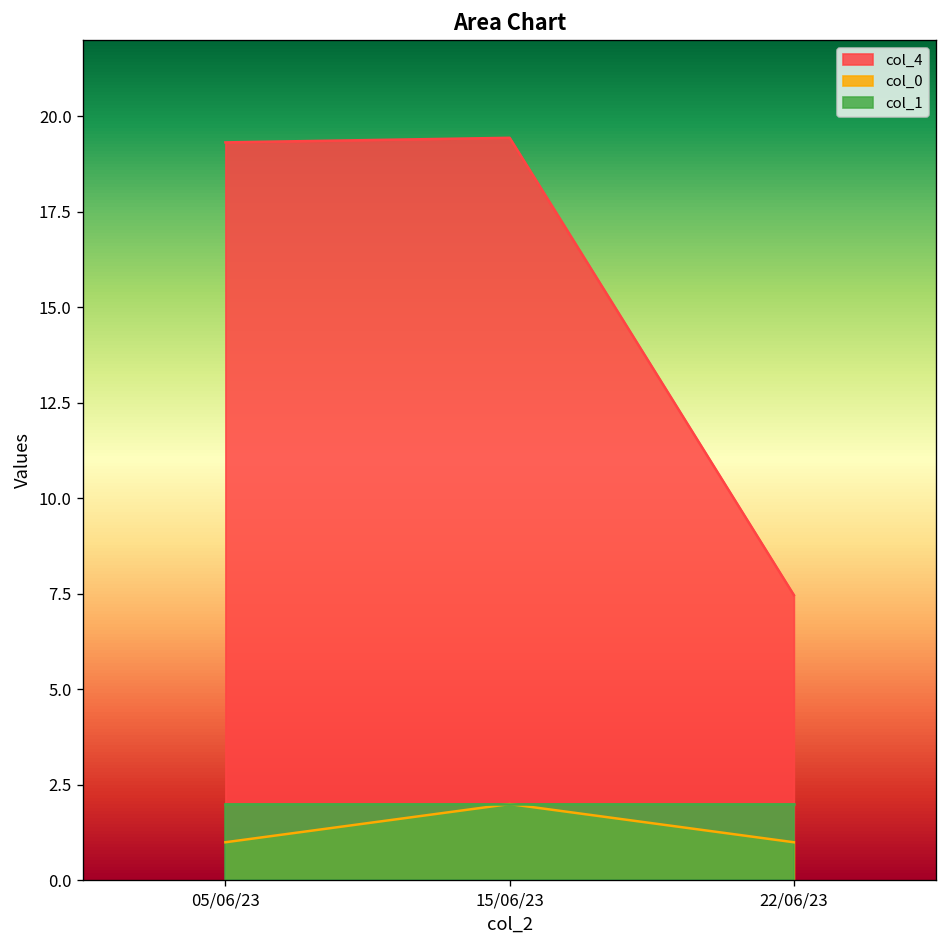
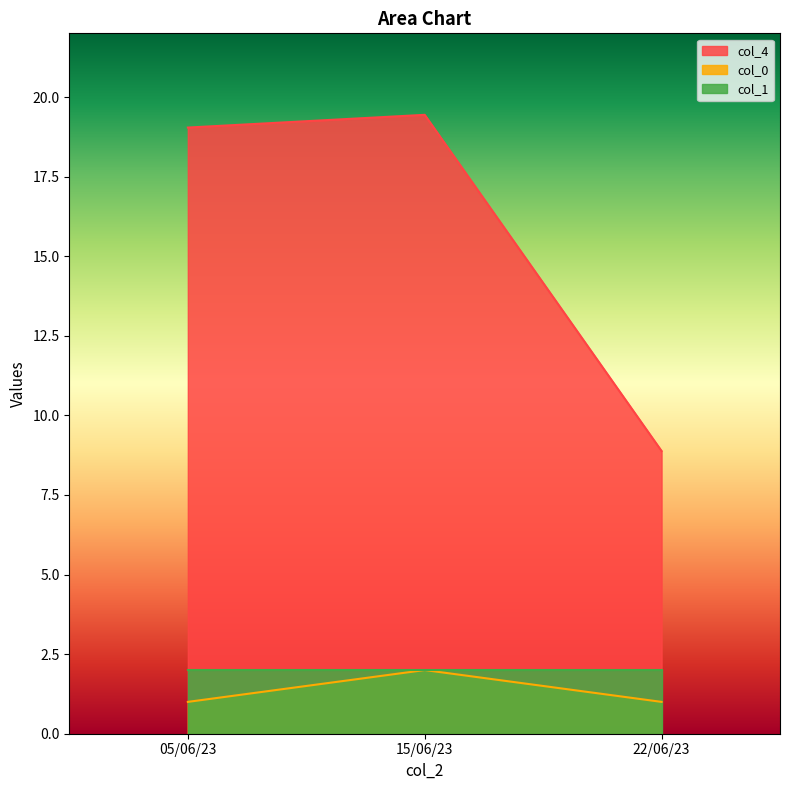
col_4, 05/06/23: 19.3 -> 19.0
col_4, 22/06/23: 7.5 -> 8.9
